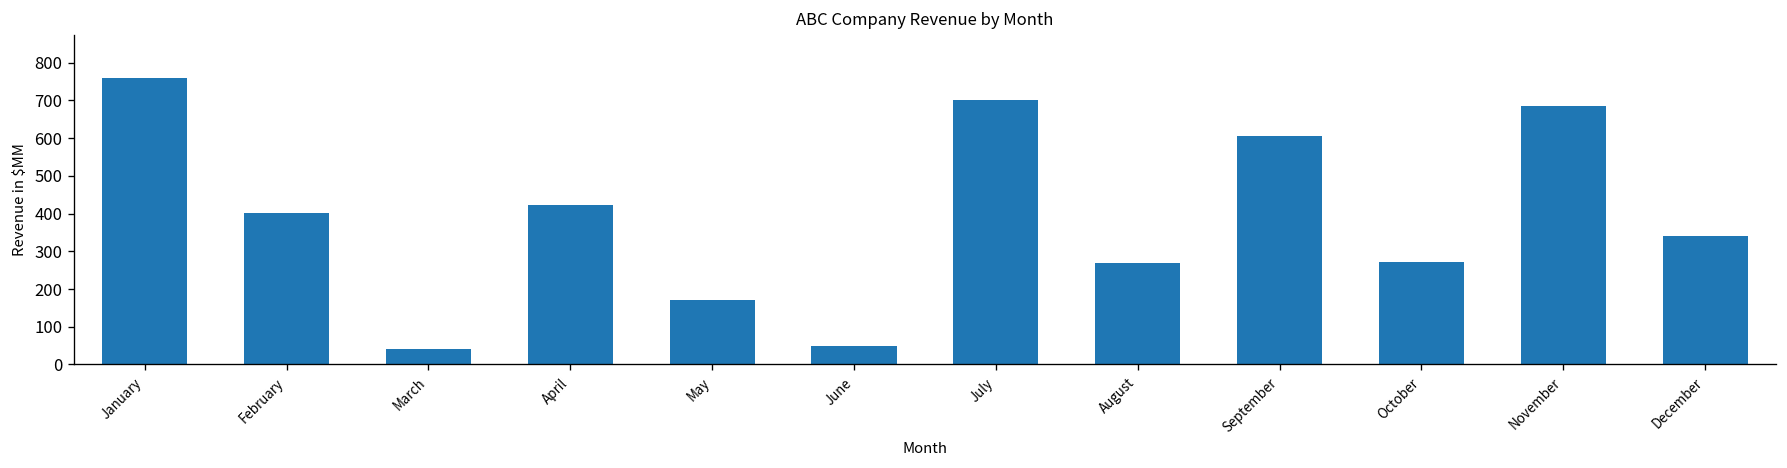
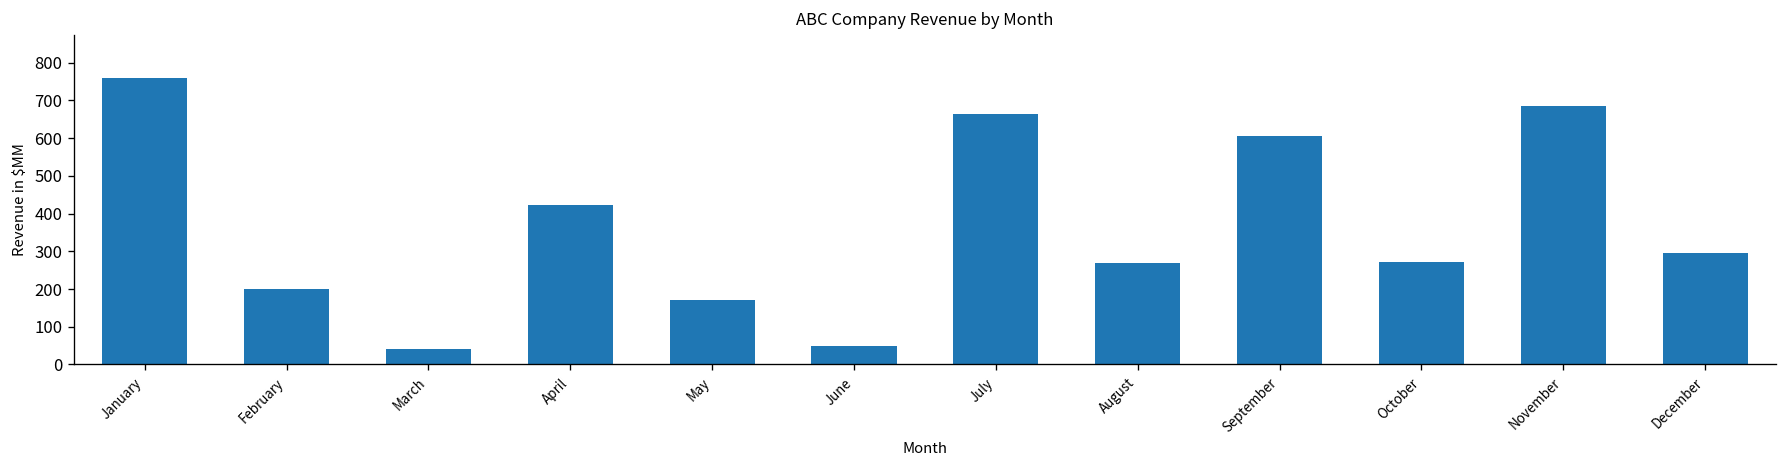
February: 400 -> 200
July: 700 -> 660
December: 340 -> 300
